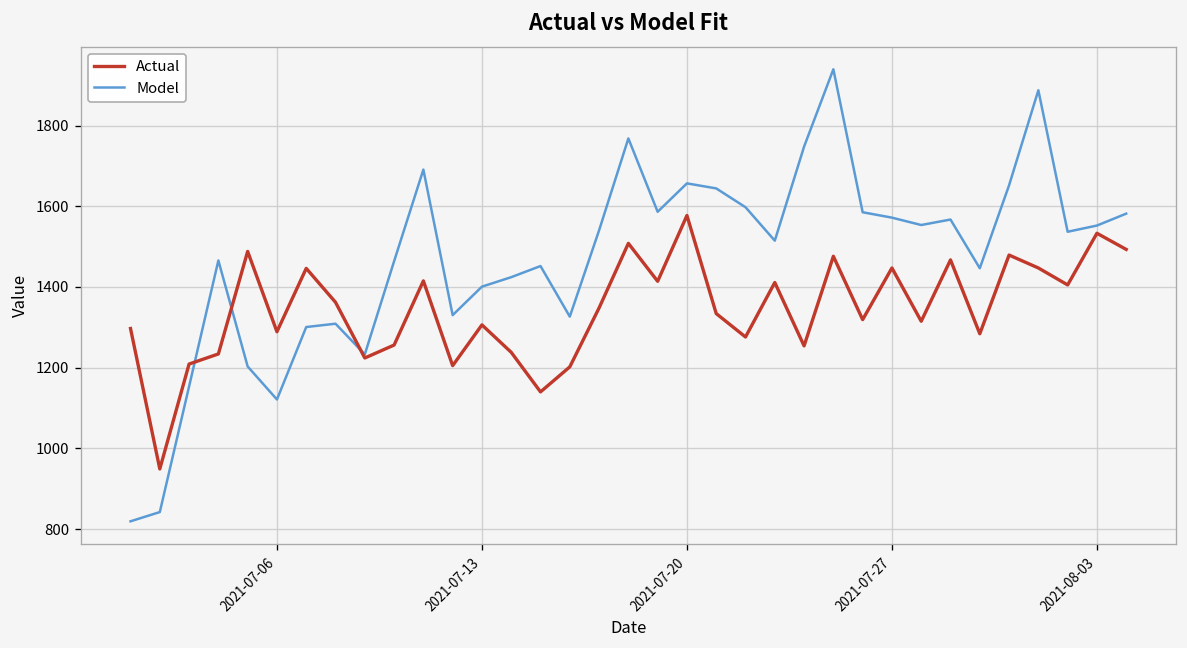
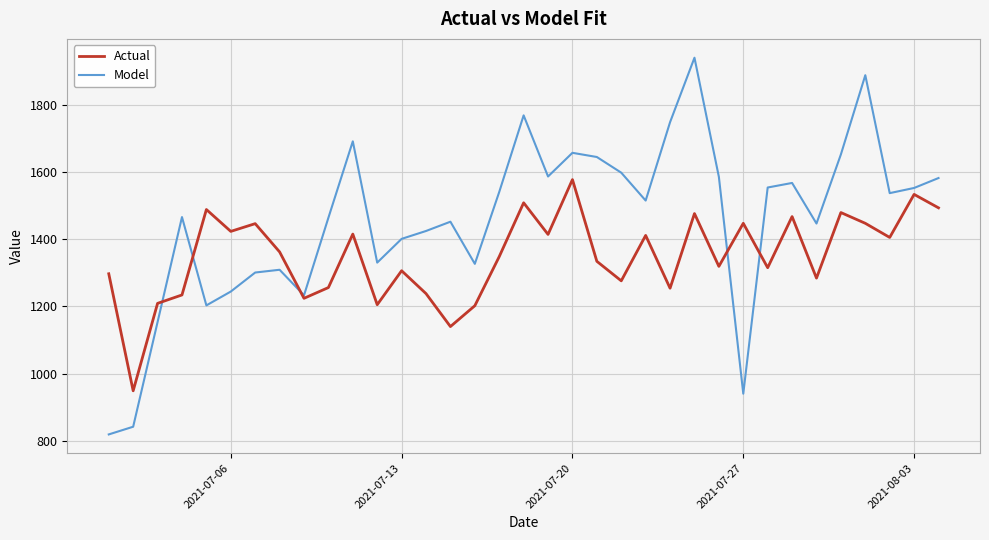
Actual, 2021-07-06: 1290 -> 1420
Model, 2021-07-06: 1120 -> 1240
Model, 2021-07-27: 1570 -> 940
